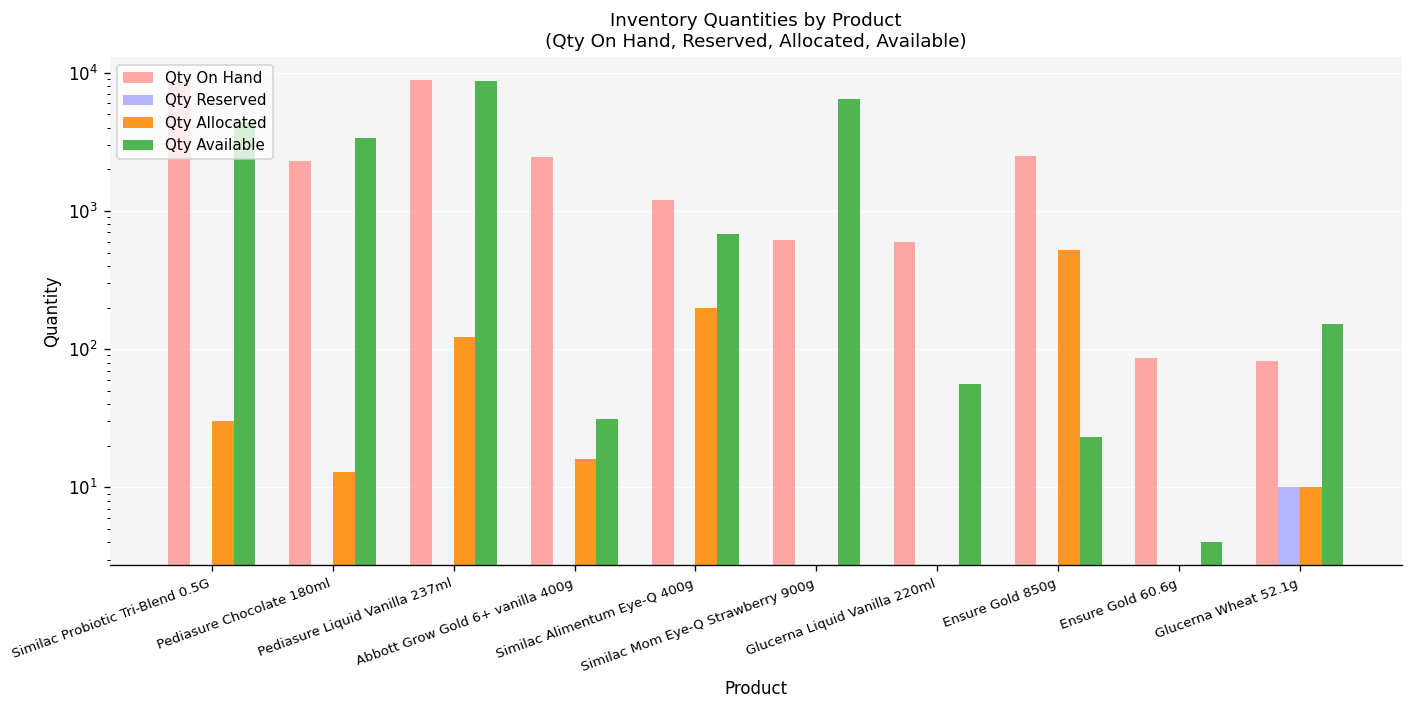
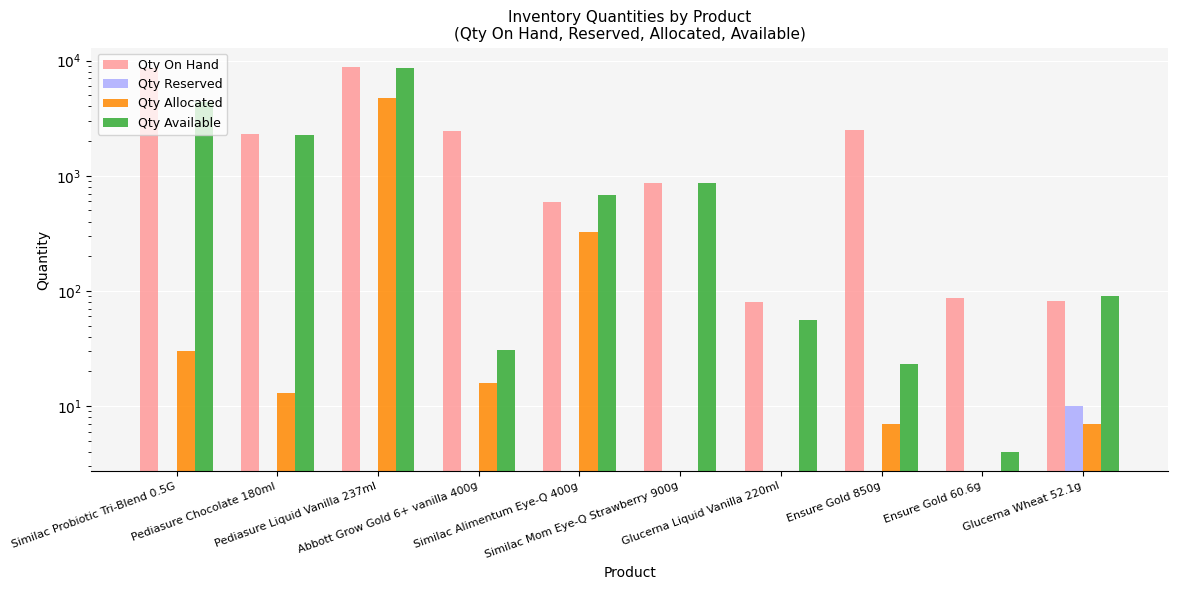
Qty Available, Pediasure Chocolate 180ml: 3400 -> 2300
Qty Allocated, Pediasure Liquid Vanilla 237ml: 120 -> 4700
Qty On Hand, Similac Alimentum Eye-Q 400g: 1200 -> 600
Qty Allocated, Similac Alimentum Eye-Q 400g: 200 -> 320
Qty On Hand, Similac Mom Eye-Q Strawberry 900g: 600 -> 900
Qty Available, Similac Mom Eye-Q Strawberry 900g: 6000 -> 900
Qty On Hand, Glucerna Liquid Vanilla 220ml: 600 -> 80
Qty Allocated, Ensure Gold 850g: 500 -> 7
Qty Allocated, Glucerna Wheat 52.1g: 10 -> 7
Qty Available, Glucerna Wheat 52.1g: 150 -> 90
